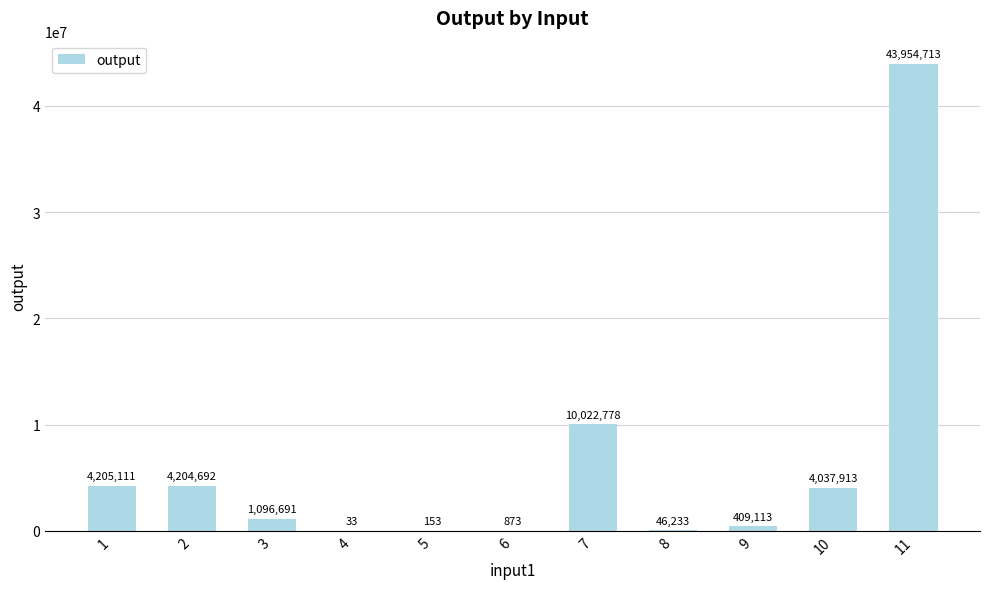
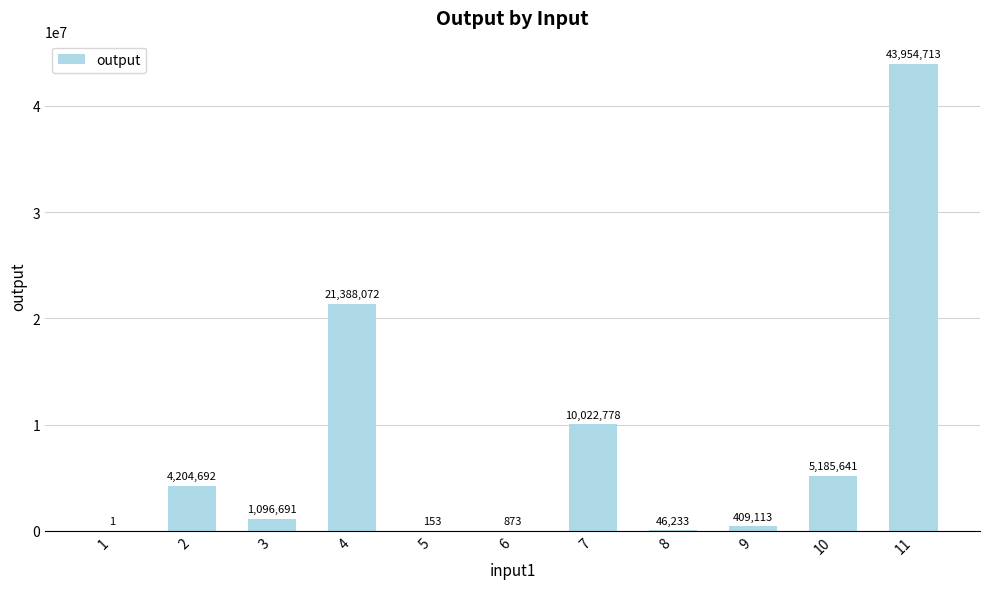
1: 4,205,111 -> 1
4: 33 -> 21,388,072
10: 4,037,913 -> 5,185,641
